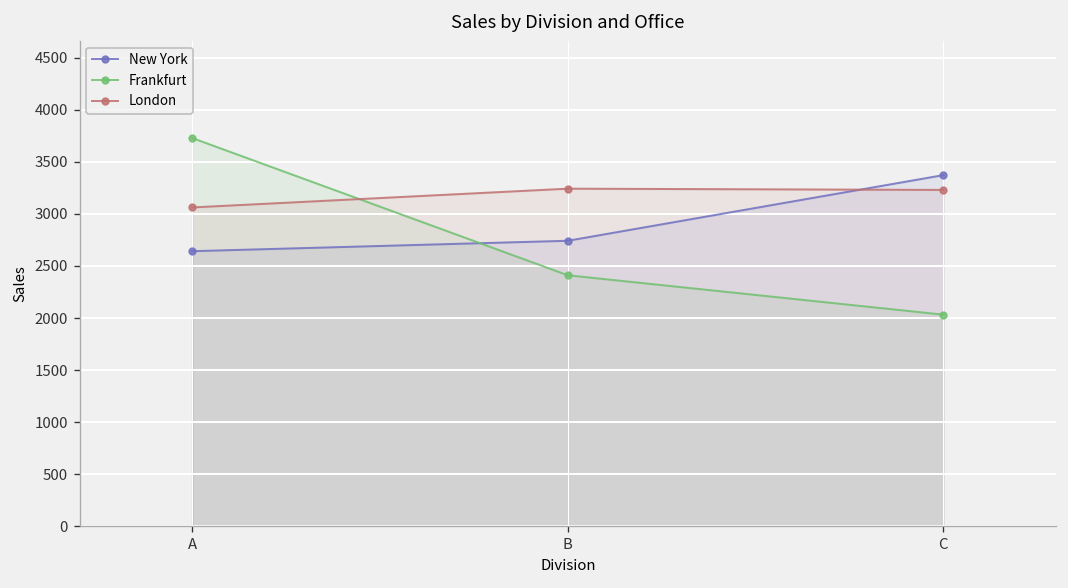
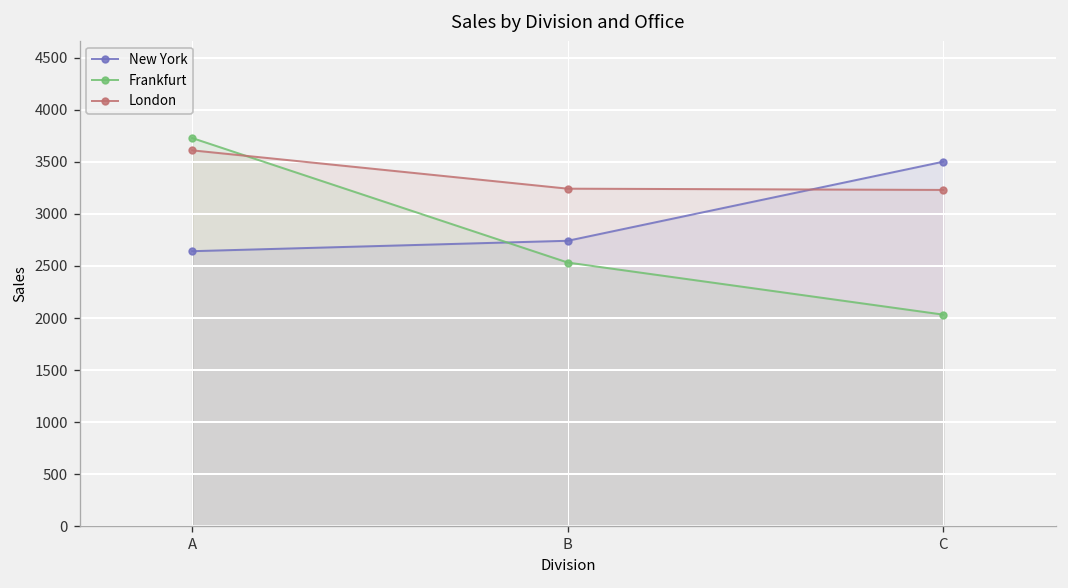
London, A: 3100 -> 3600
Frankfurt, B: 2400 -> 2500
New York, C: 3400 -> 3500
